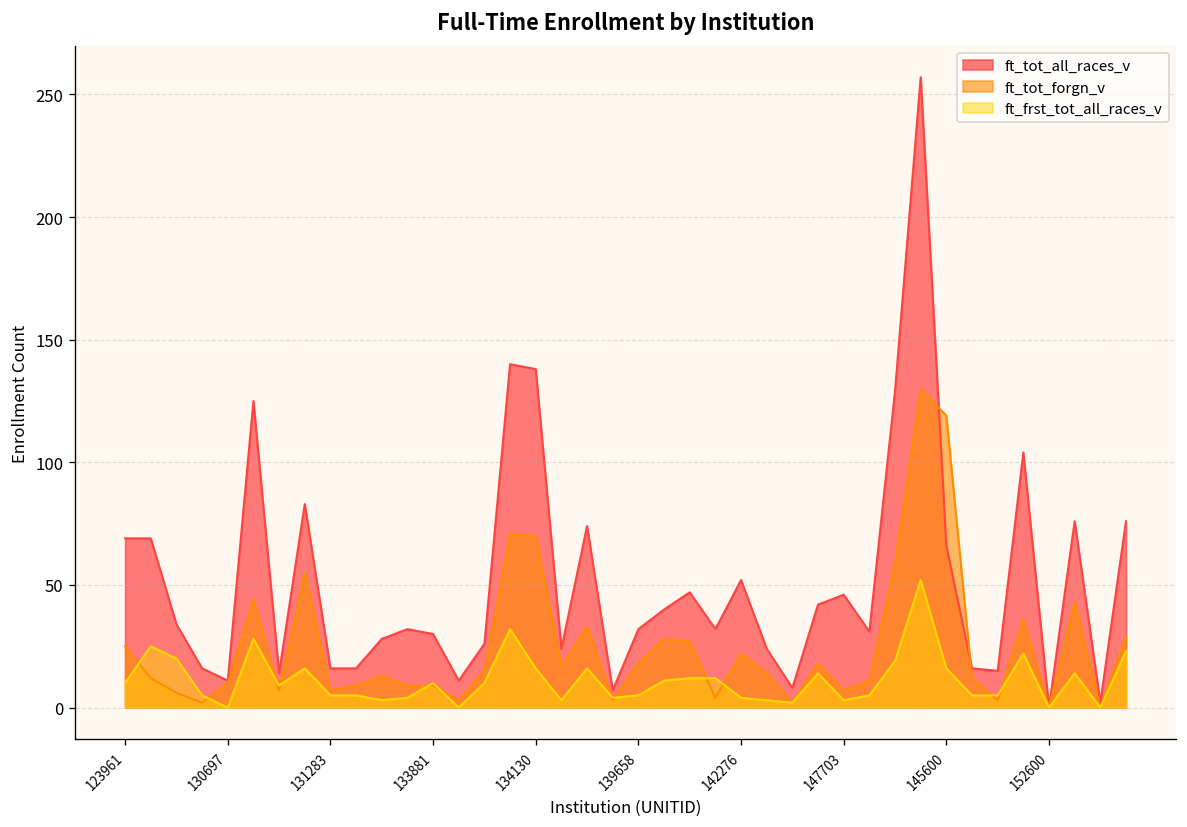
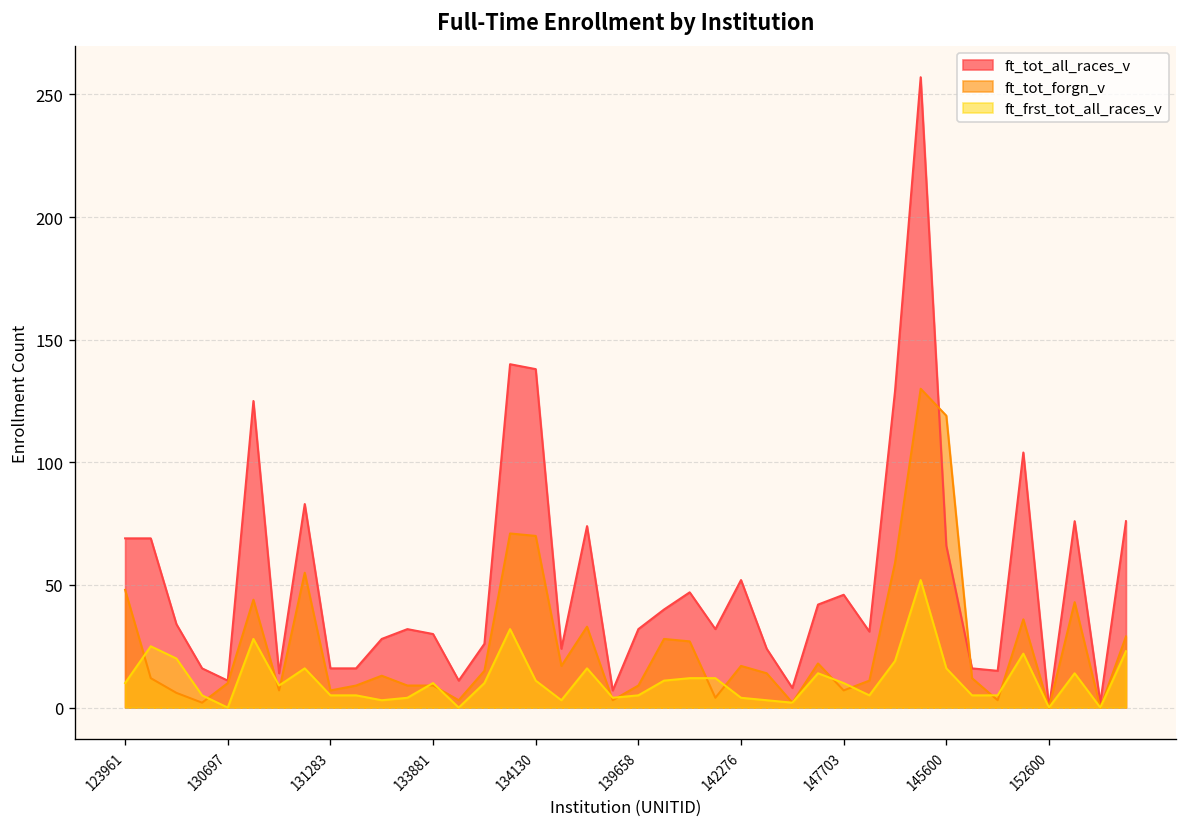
ft_tot_forgn_v, 123961: 25 -> 48
ft_frst_tot_all_races_v, 134130: 16 -> 11
ft_tot_forgn_v, 139658: 18 -> 9
ft_tot_forgn_v, 142276: 22 -> 17
ft_frst_tot_all_races_v, 147703: 3 -> 10
